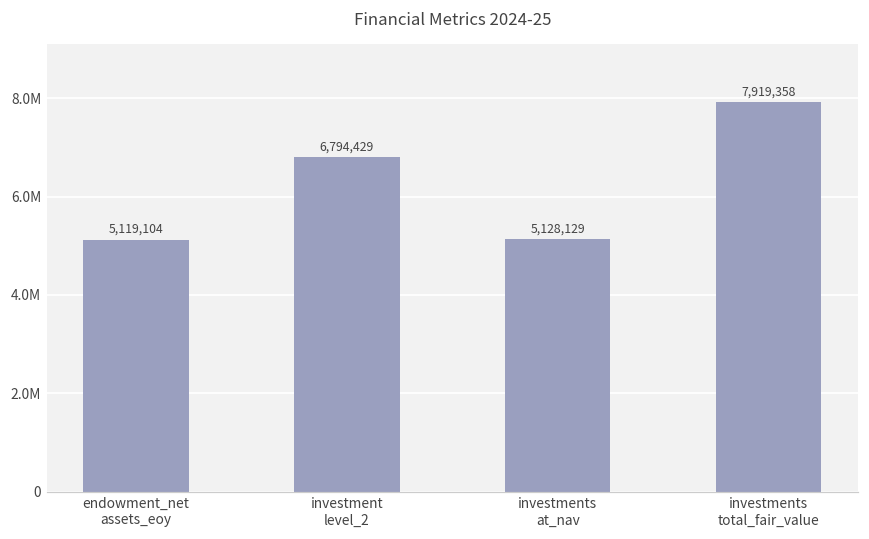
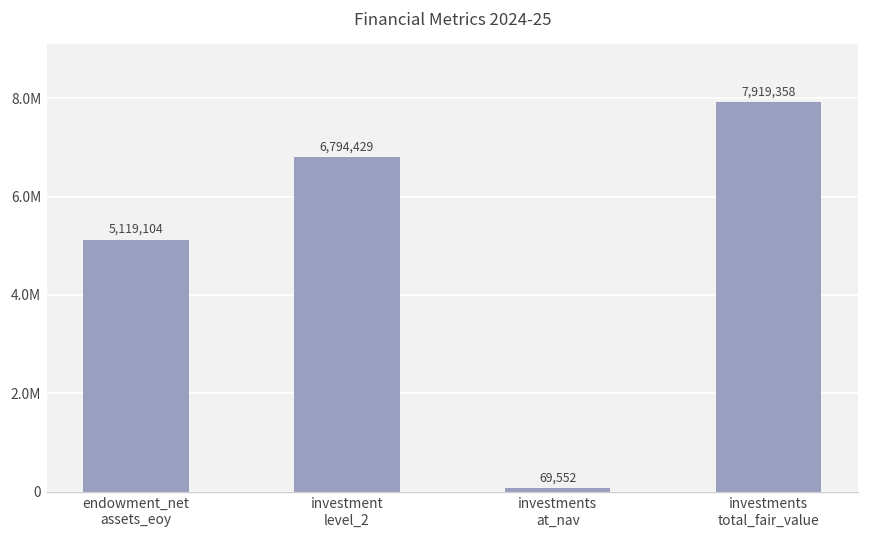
investments at_nav: 5,128,129 -> 69,552
